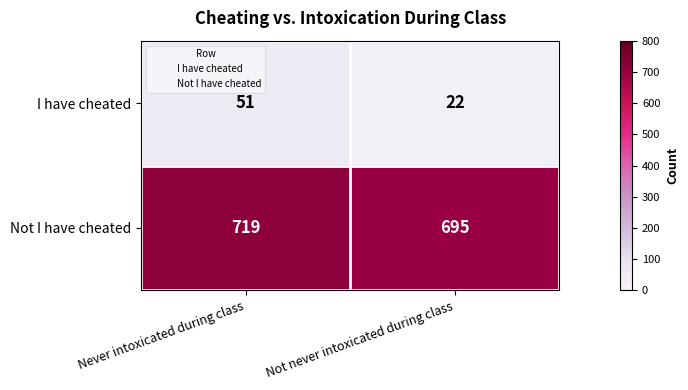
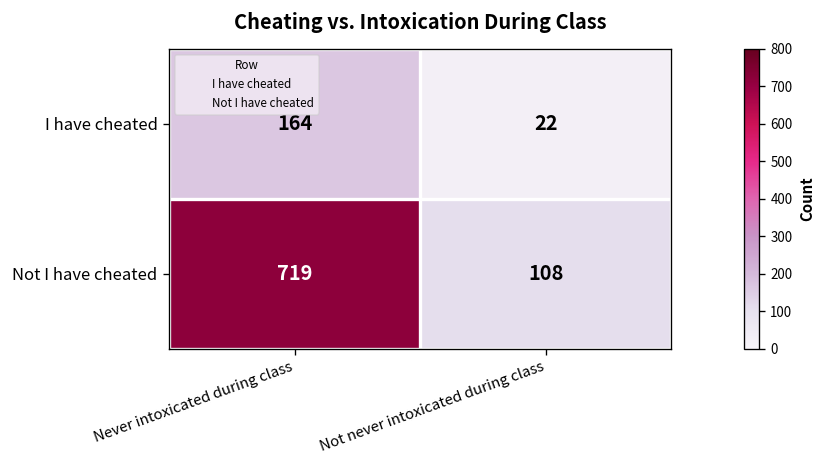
I have cheated, Never intoxicated during class: 51 -> 164
Not I have cheated, Not never intoxicated during class: 695 -> 108
